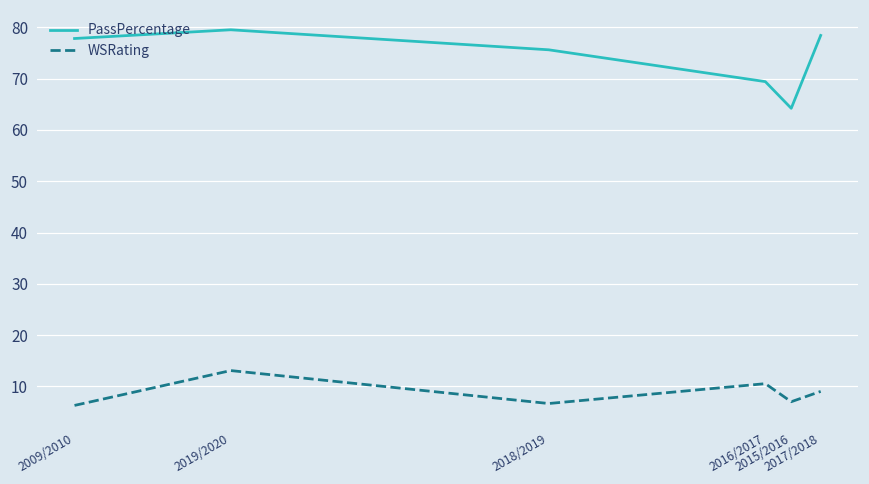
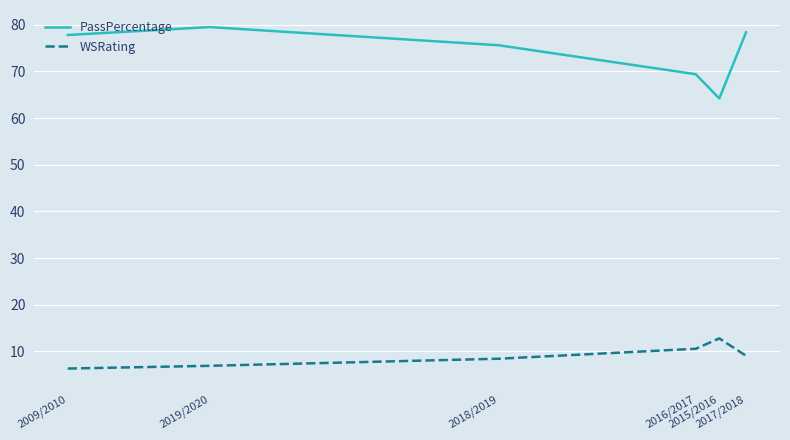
WSRating, 2019/2020: 13 -> 7
WSRating, 2018/2019: 7 -> 8
WSRating, 2015/2016: 7 -> 13
